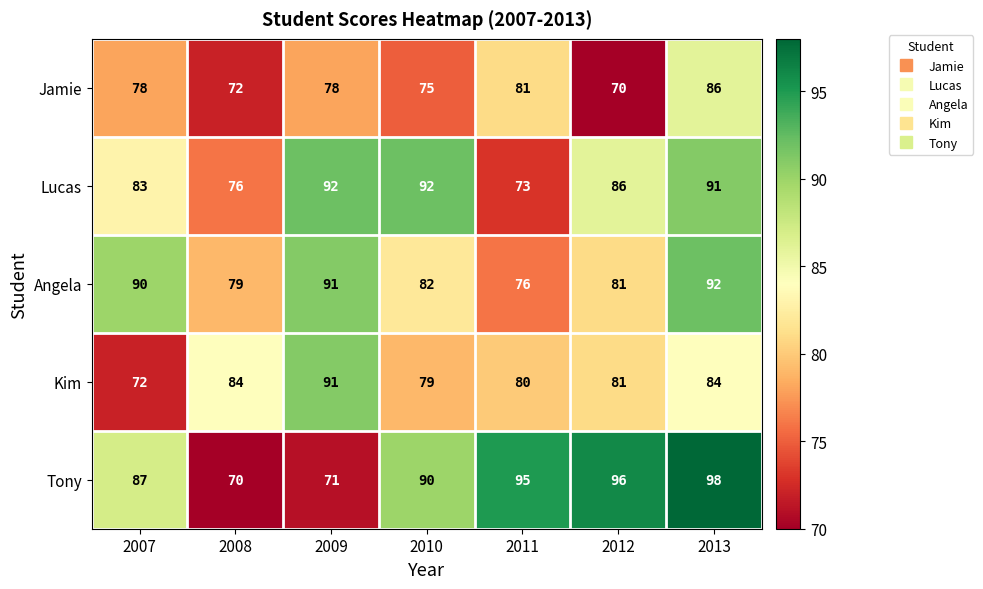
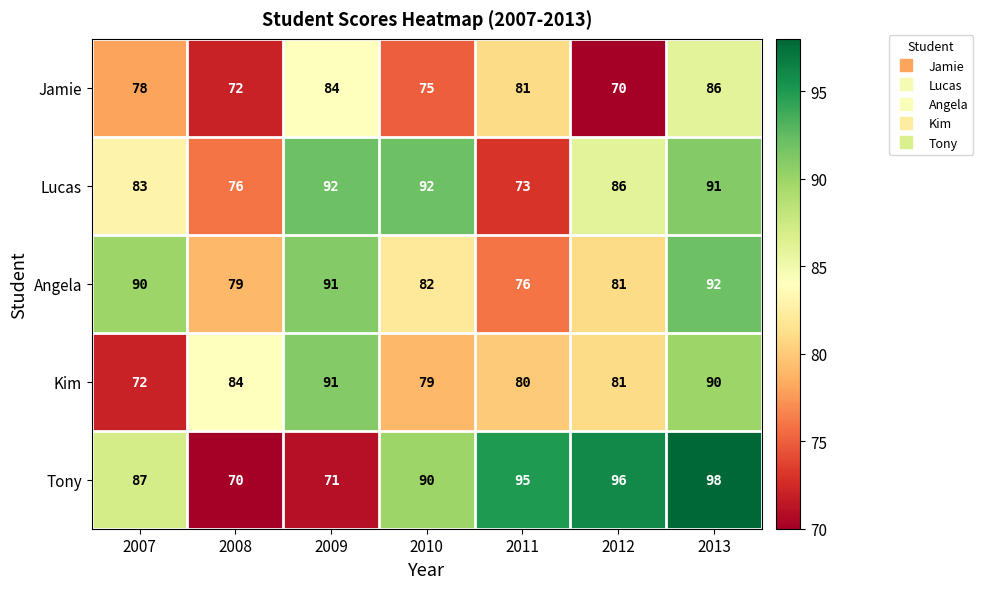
Jamie, 2009: 78 -> 84
Kim, 2013: 84 -> 90
